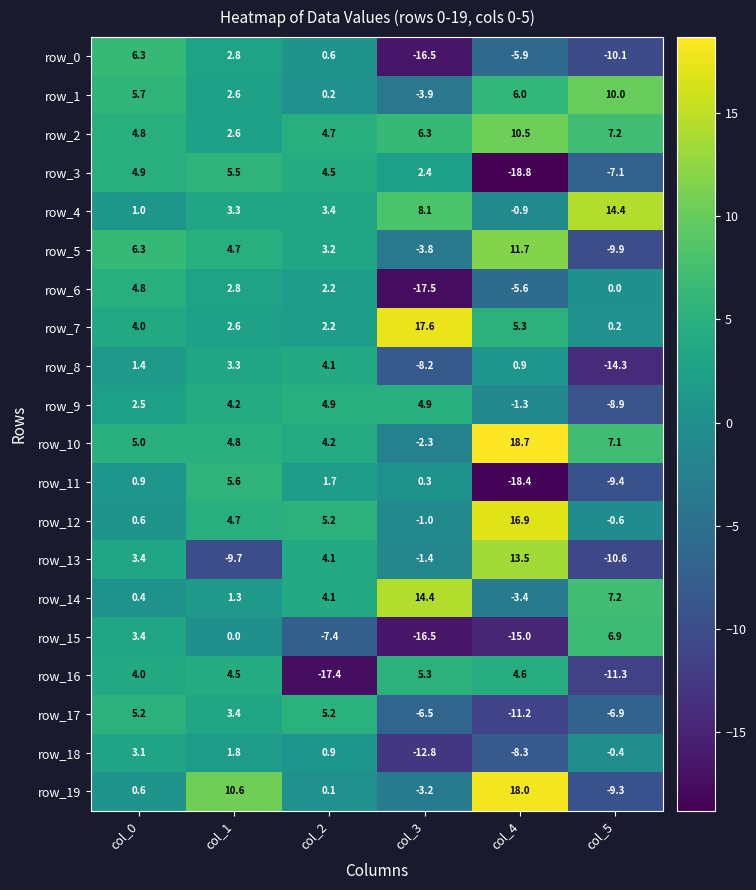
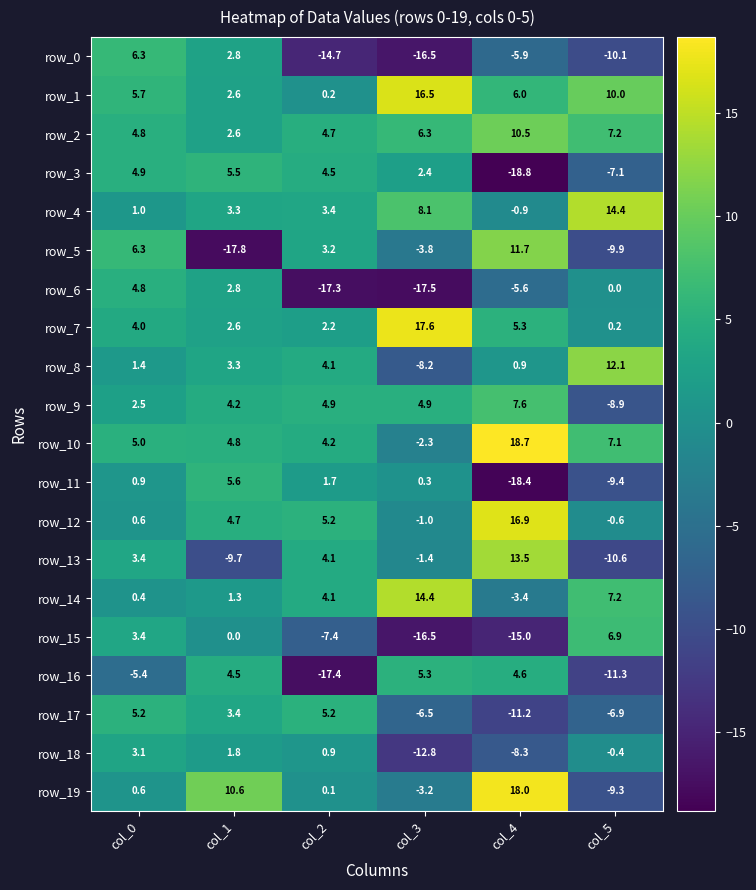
row_0, col_2: 0.6 -> -14.7
row_1, col_3: -3.9 -> 16.5
row_5, col_1: 4.7 -> -17.8
row_6, col_2: 2.2 -> -17.3
row_8, col_5: -14.3 -> 12.1
row_9, col_4: -1.3 -> 7.6
row_16, col_0: 4.0 -> -5.4
